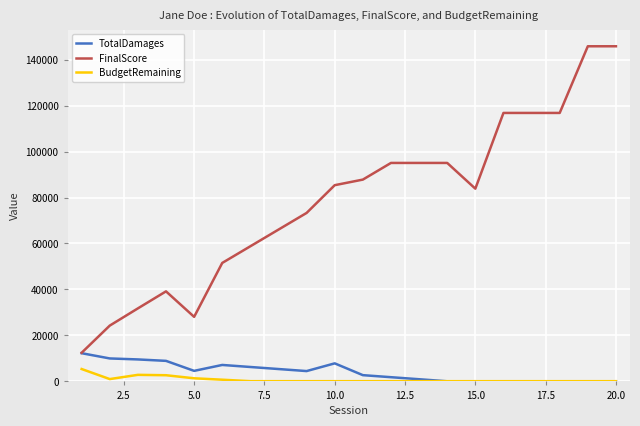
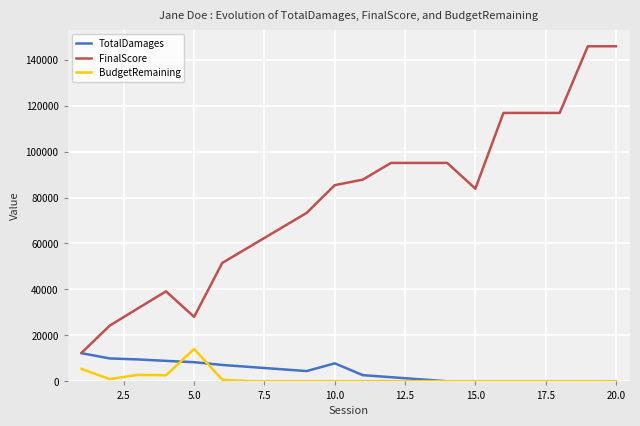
TotalDamages, 5.0: 5000 -> 8000
BudgetRemaining, 5.0: 1000 -> 14000
